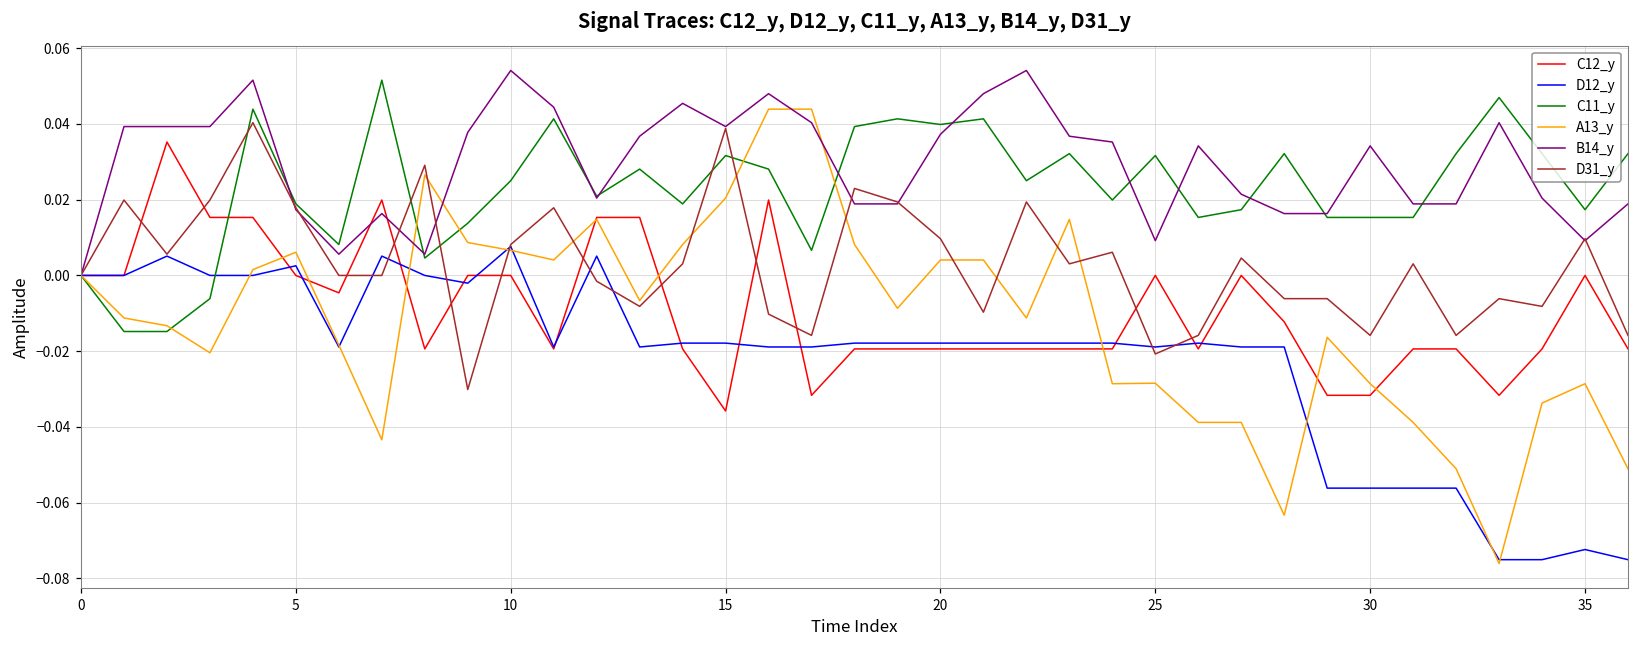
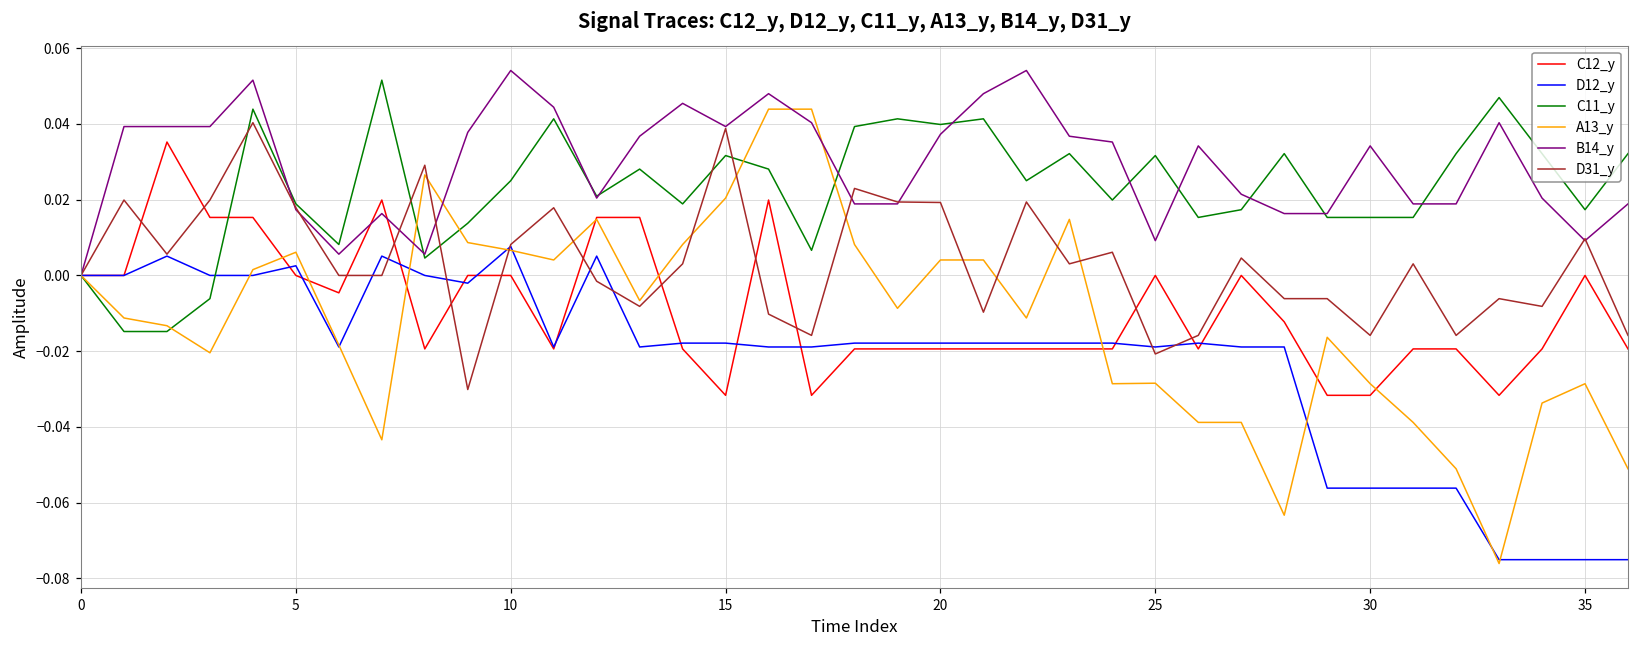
C12_y, 15: -0.036 -> -0.032
D31_y, 20: 0.010 -> 0.019
D12_y, 35: -0.072 -> -0.075
